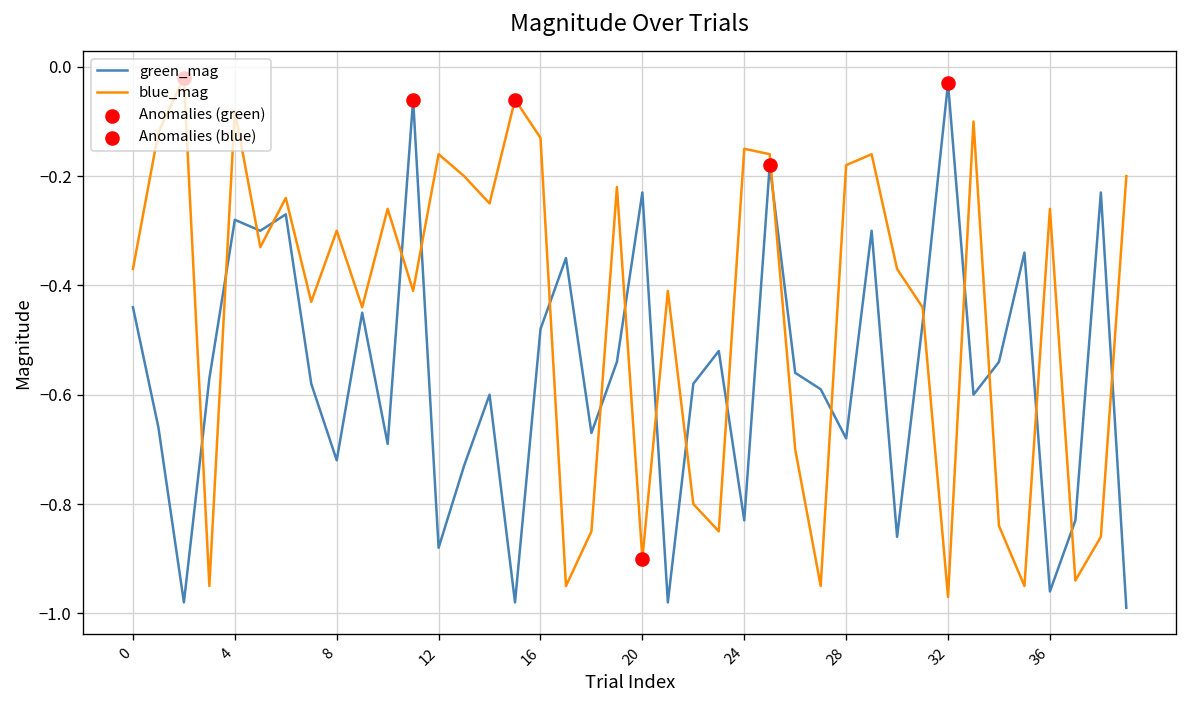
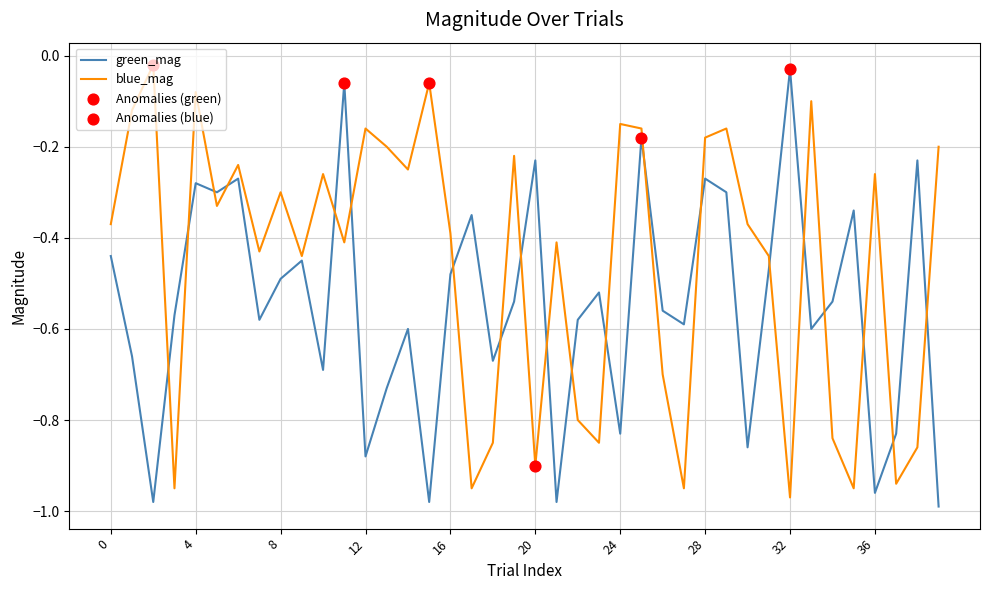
green_mag, 8: -0.72 -> -0.49
blue_mag, 16: -0.13 -> -0.39
green_mag, 28: -0.68 -> -0.27
